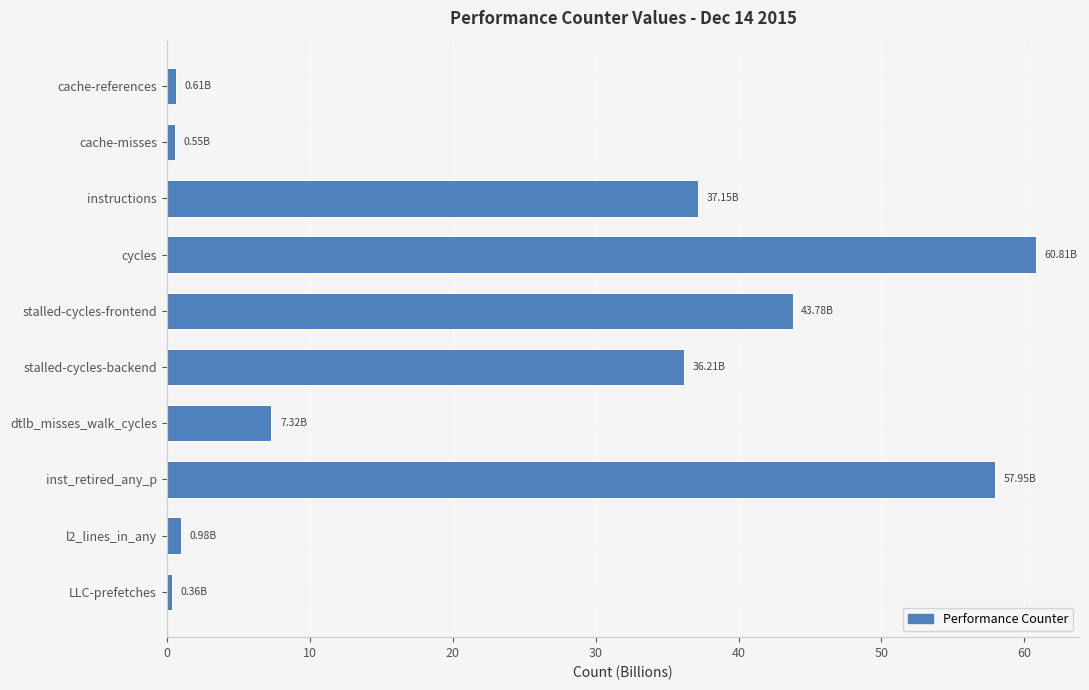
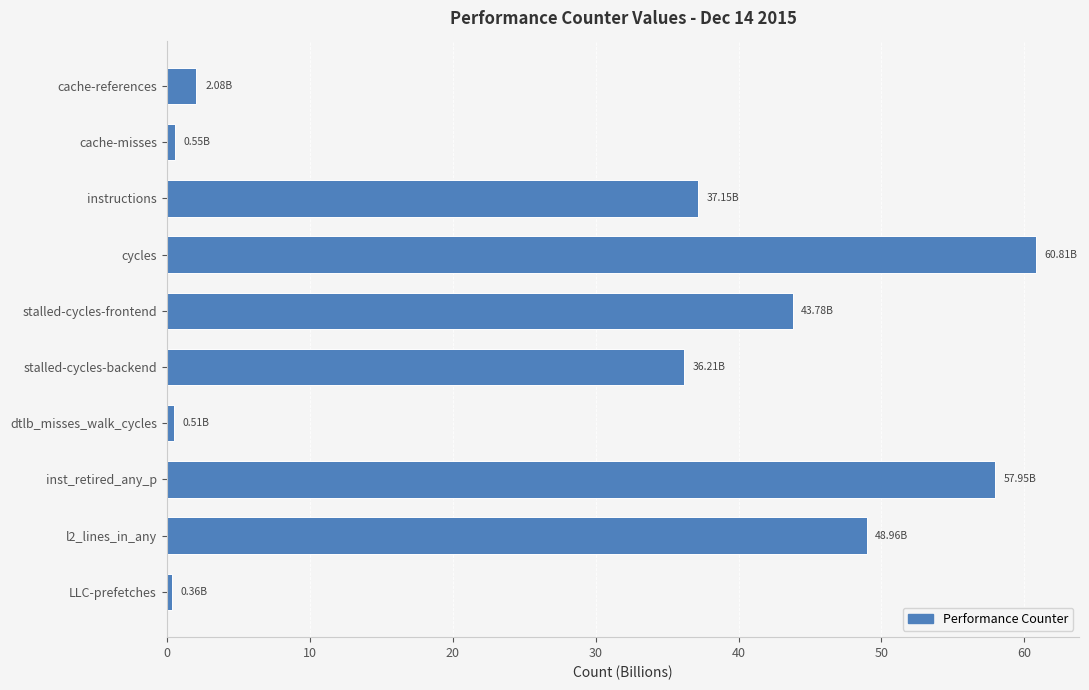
cache-references: 0.61B -> 2.08B
dtlb_misses_walk_cycles: 7.32B -> 0.51B
l2_lines_in_any: 0.98B -> 48.96B
